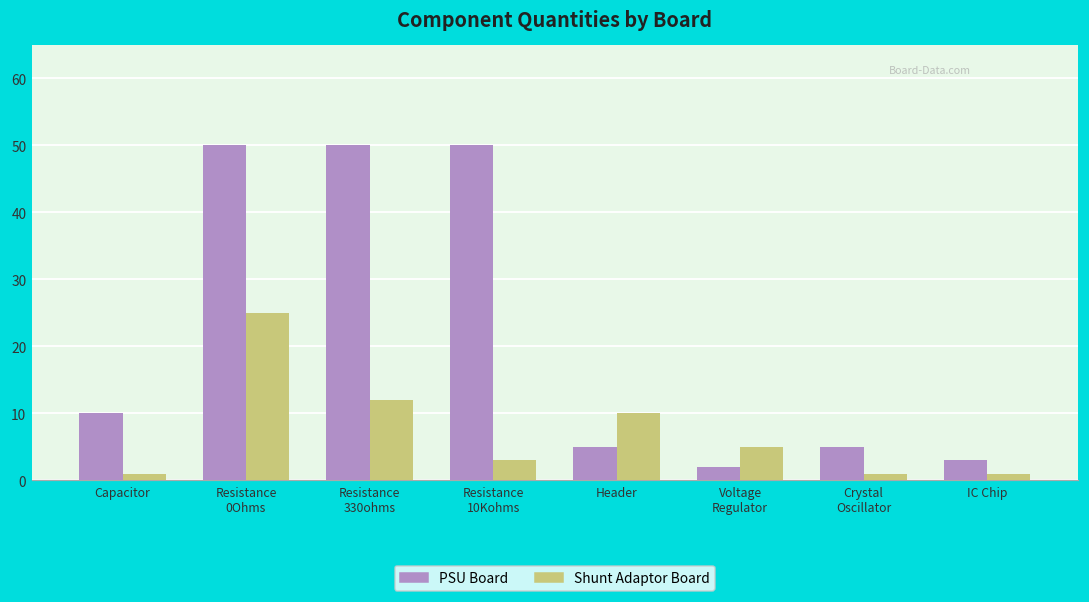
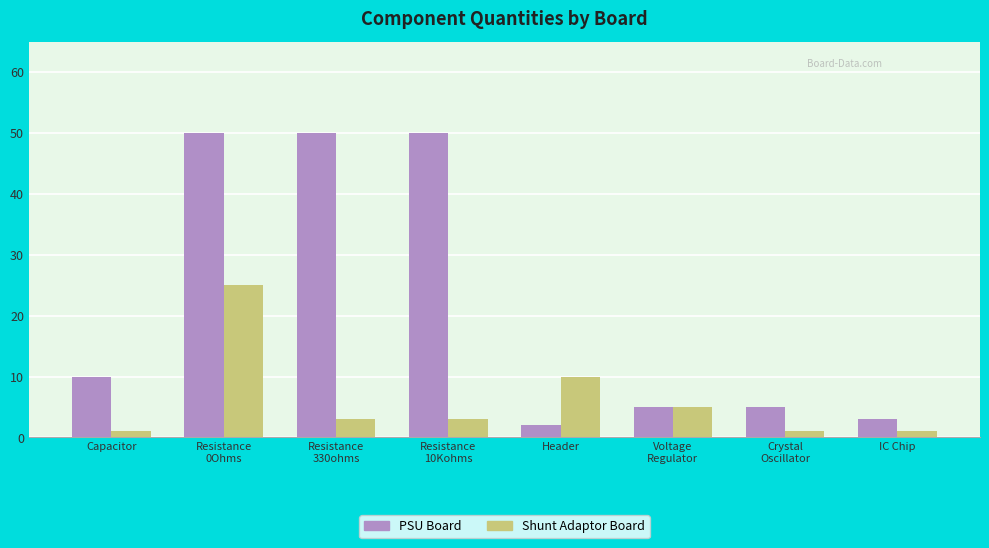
Shunt Adaptor Board, Resistance 330ohms: 12 -> 3
PSU Board, Header: 5 -> 2
PSU Board, Voltage Regulator: 2 -> 5
